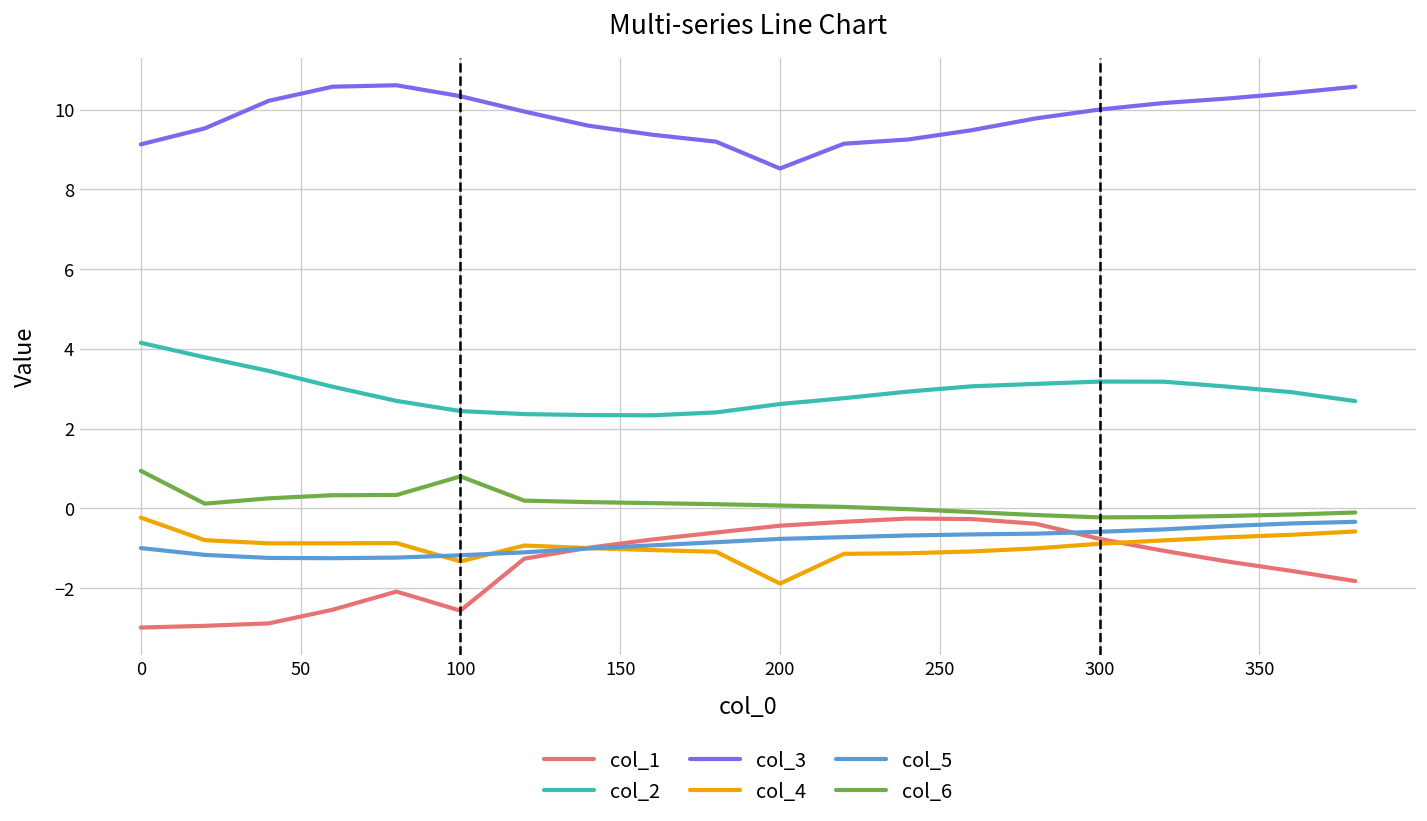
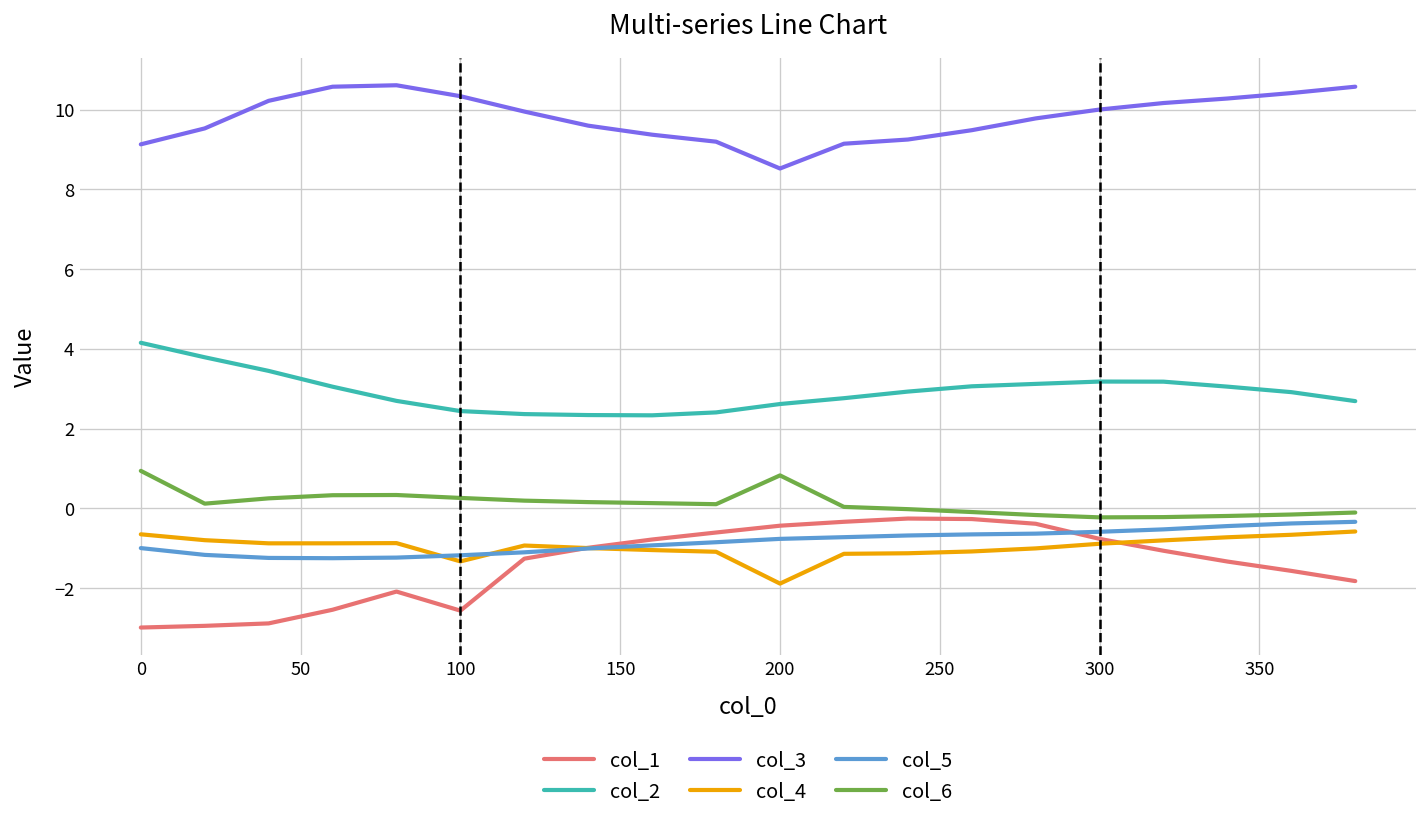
col_4, 0: -0.2 -> -0.6
col_6, 100: 0.8 -> 0.3
col_6, 200: 0.1 -> 0.8
